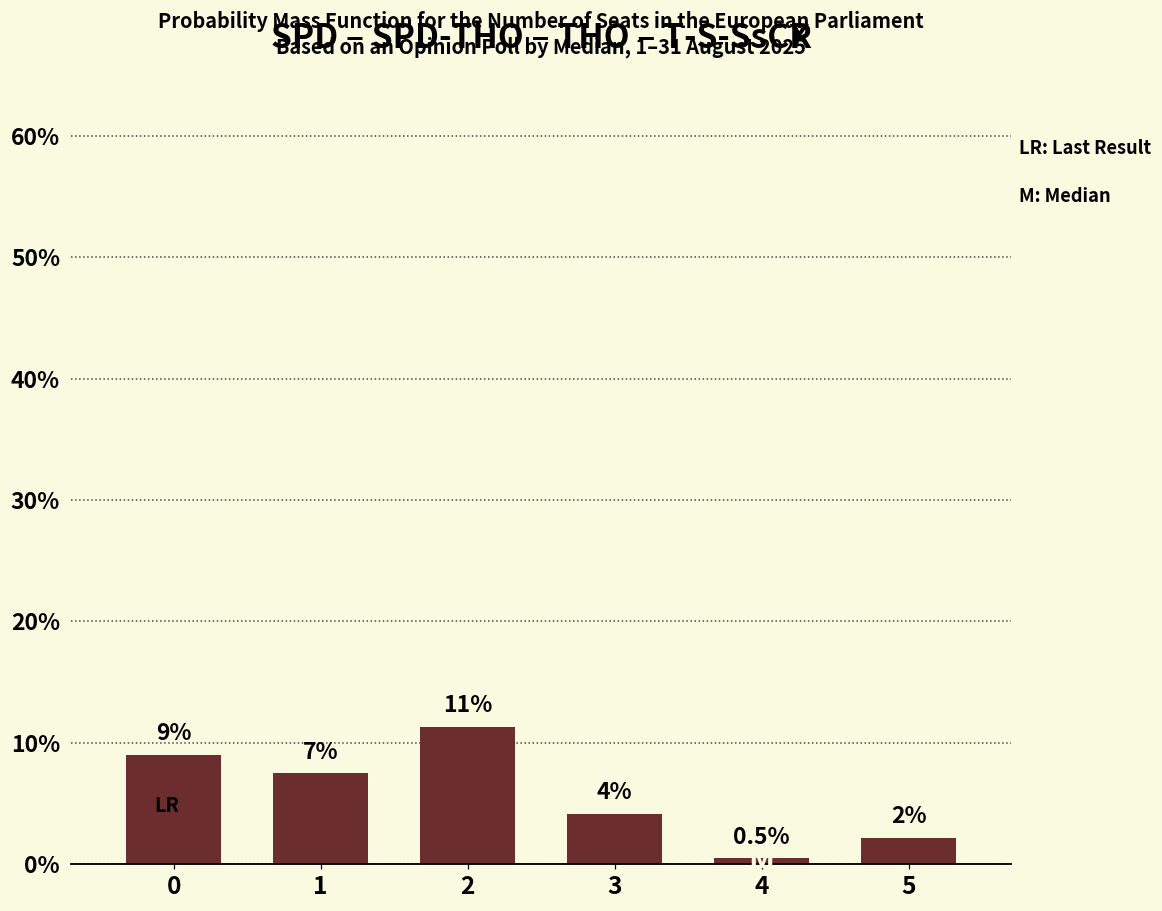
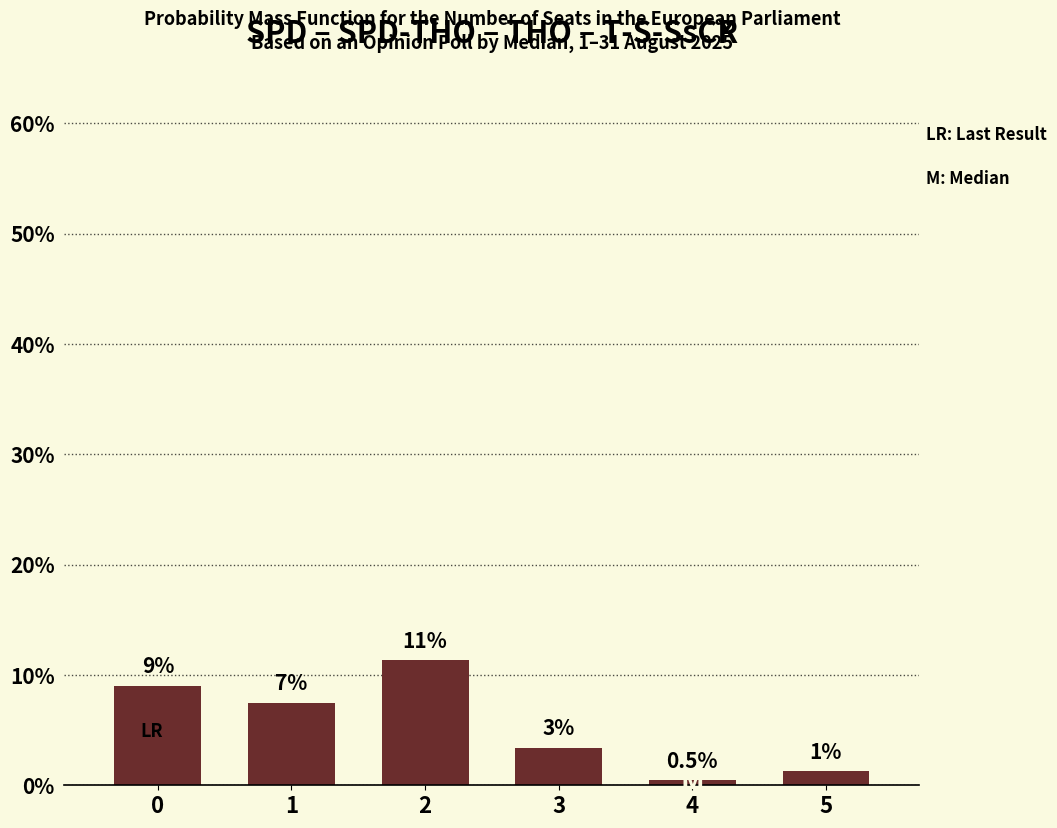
3: 4% -> 3%
5: 2% -> 1%
